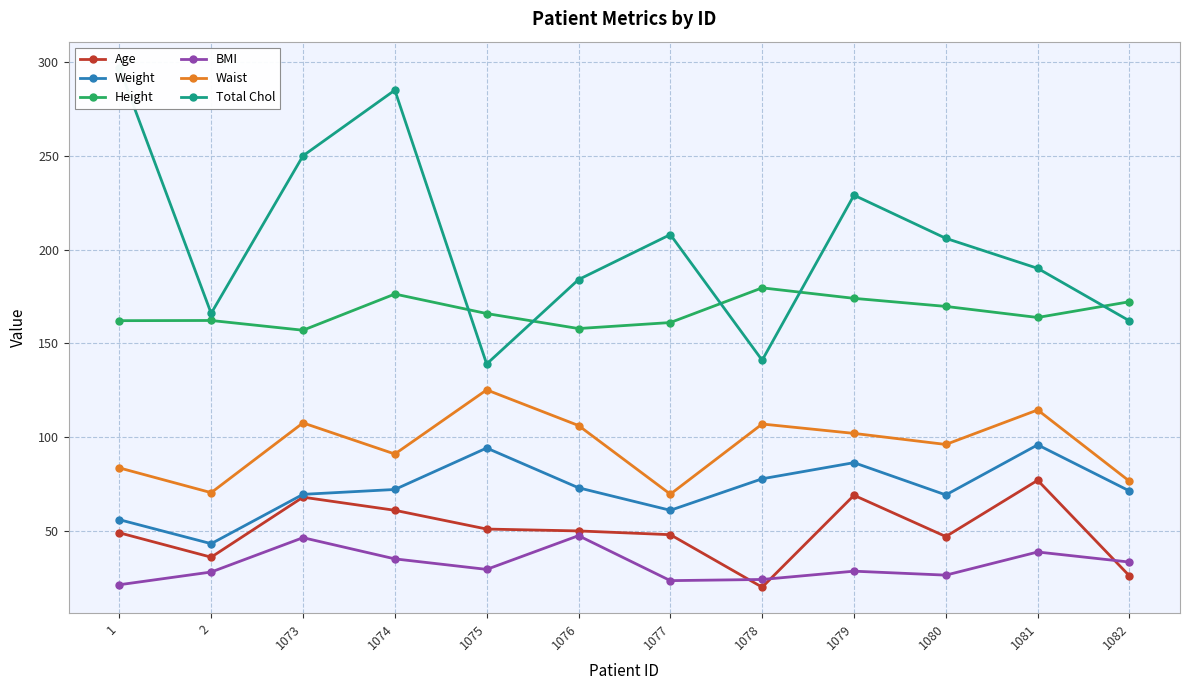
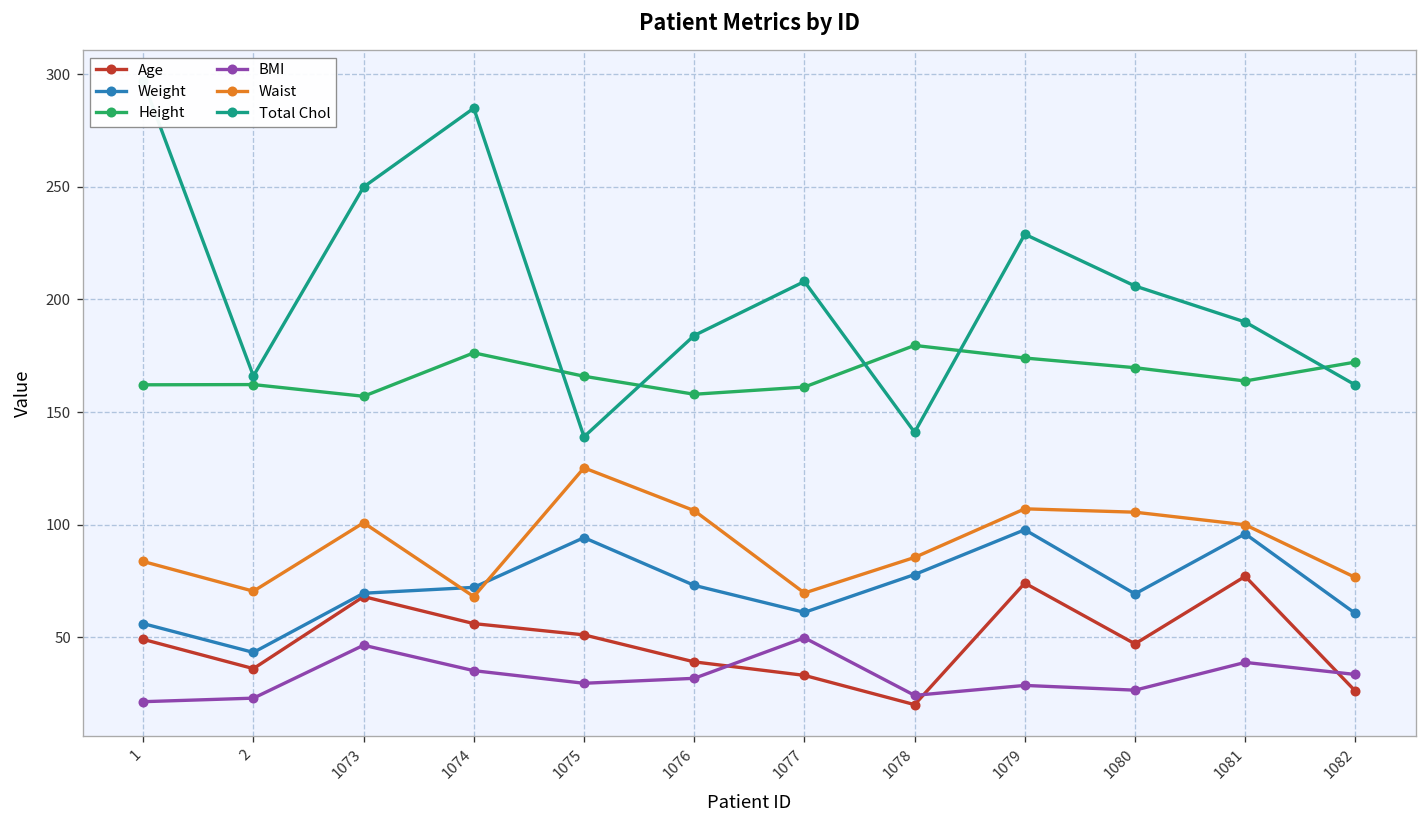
BMI, 2: 28 -> 23
Waist, 1073: 108 -> 101
Age, 1074: 61 -> 56
Waist, 1074: 91 -> 68
Age, 1076: 50 -> 39
BMI, 1076: 47 -> 32
Age, 1077: 48 -> 33
BMI, 1077: 24 -> 50
Waist, 1078: 107 -> 85
Age, 1079: 69 -> 74
Weight, 1079: 86 -> 98
Waist, 1079: 102 -> 107
Waist, 1080: 96 -> 106
Waist, 1081: 115 -> 100
Weight, 1082: 71 -> 61
